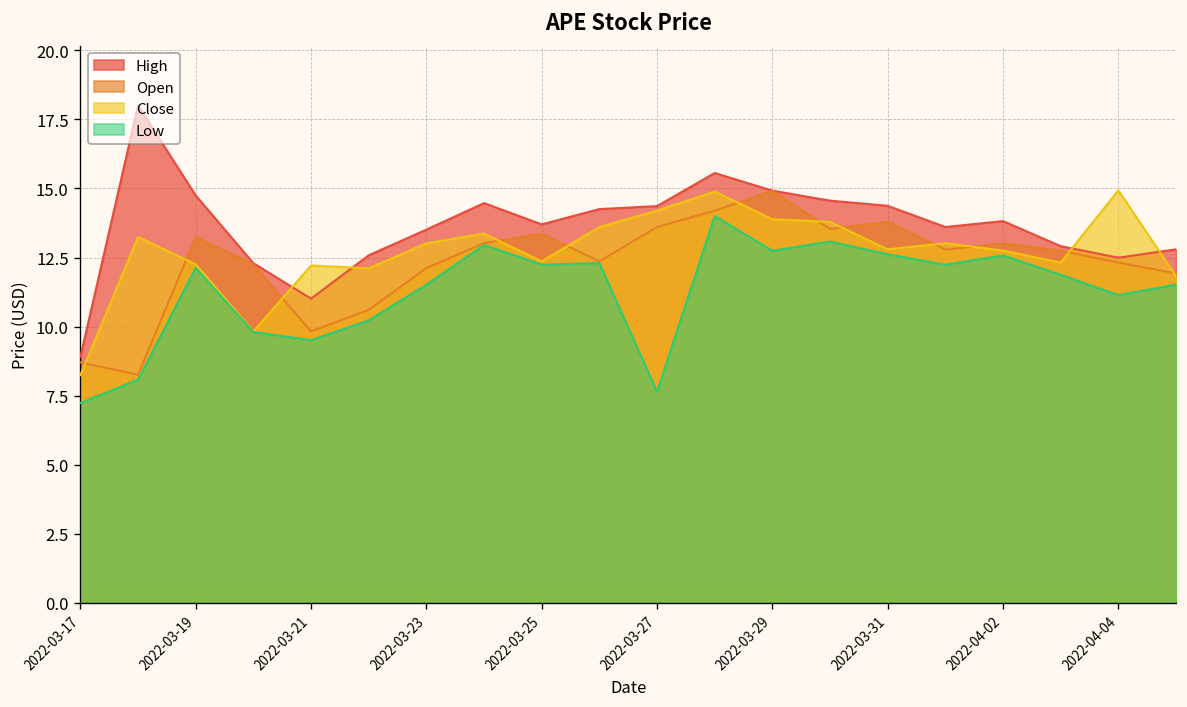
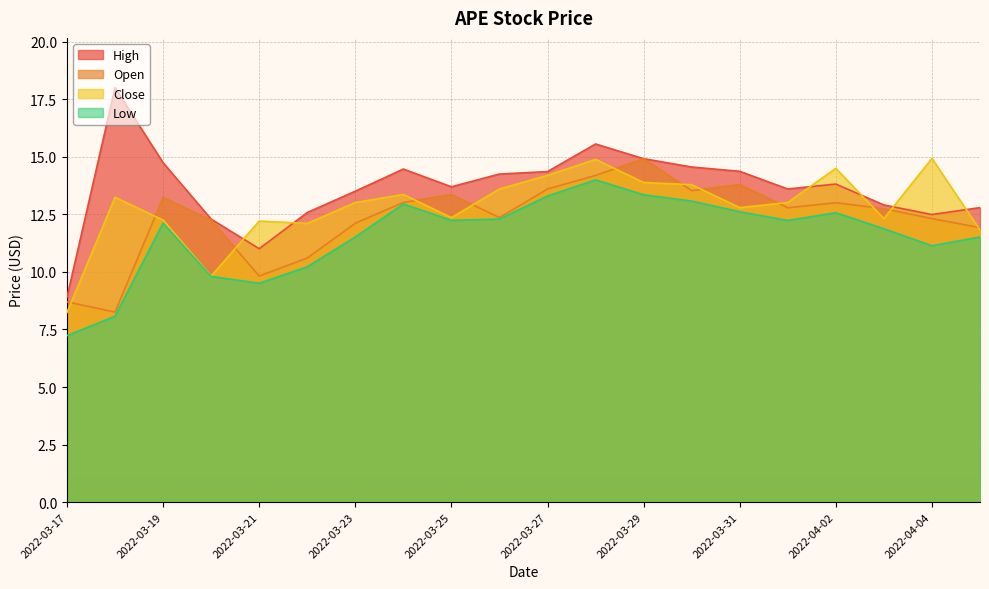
Low, 2022-03-27: 7.6 -> 13.3
Low, 2022-03-29: 12.7 -> 13.4
Close, 2022-04-02: 12.8 -> 14.5
